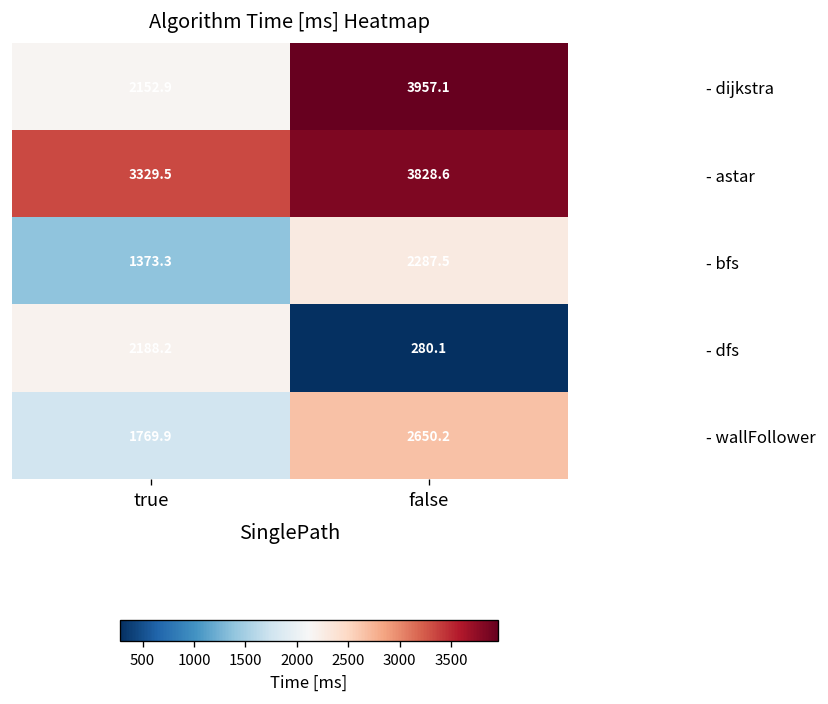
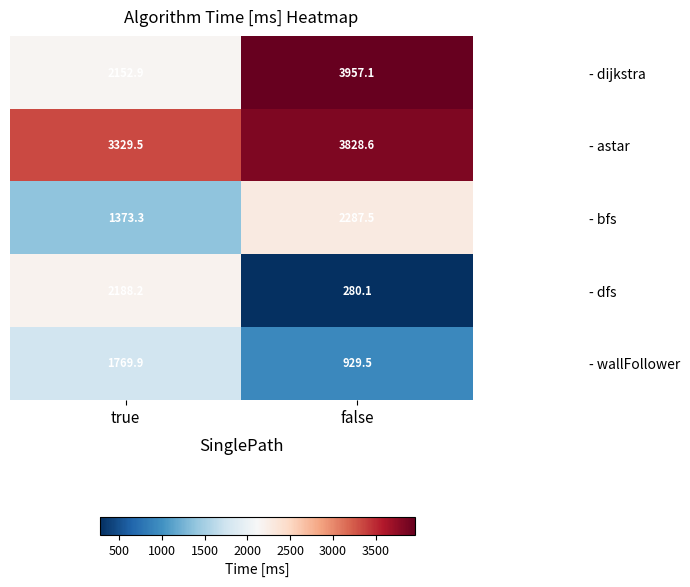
- wallFollower, false: 2650.2 -> 929.5
